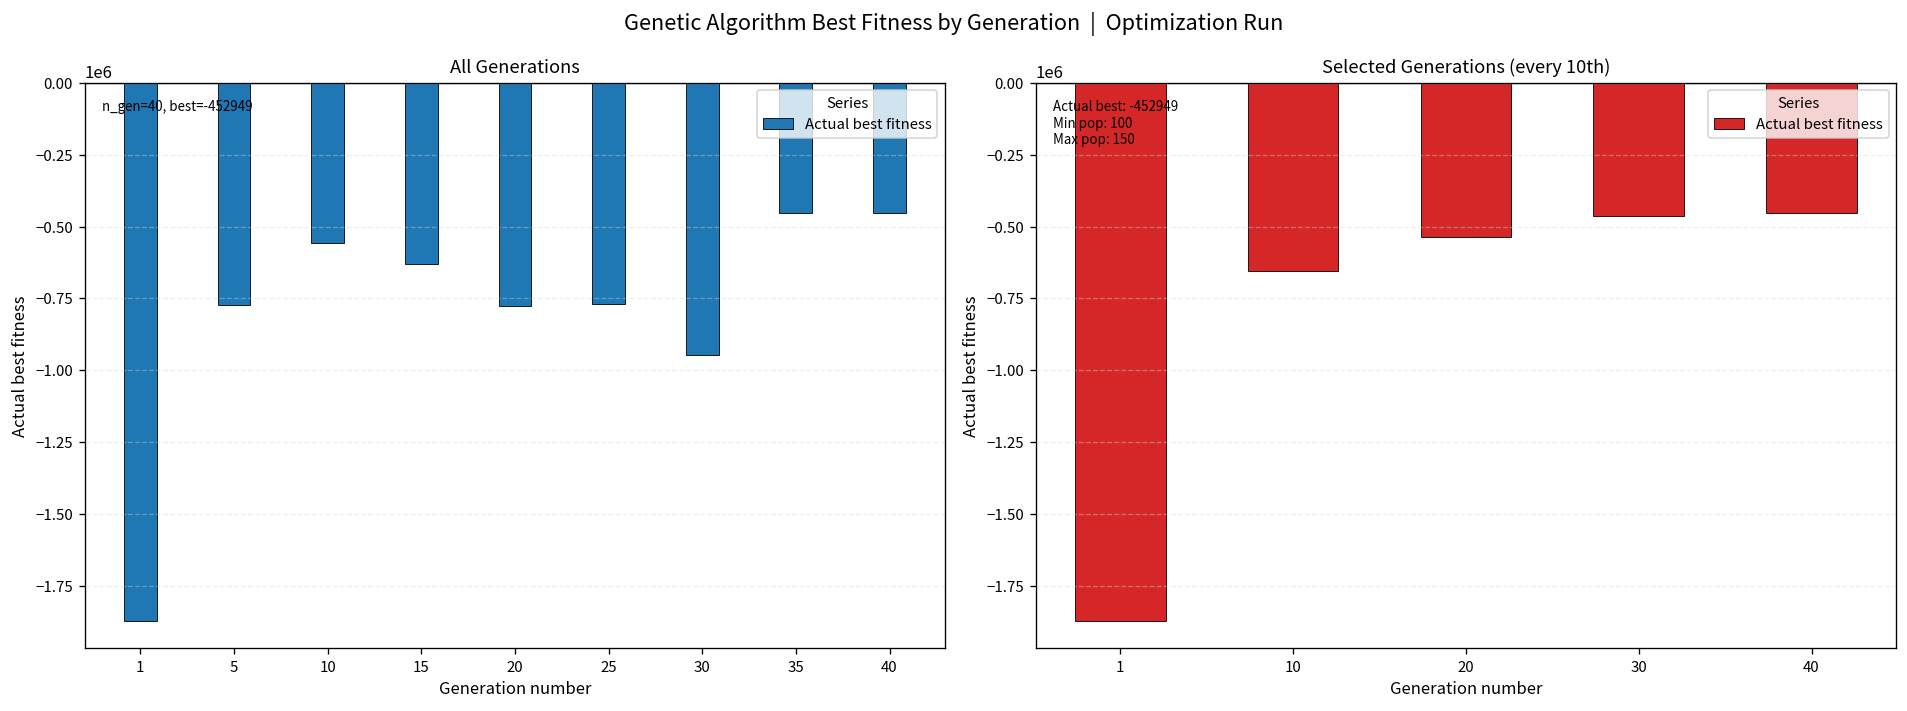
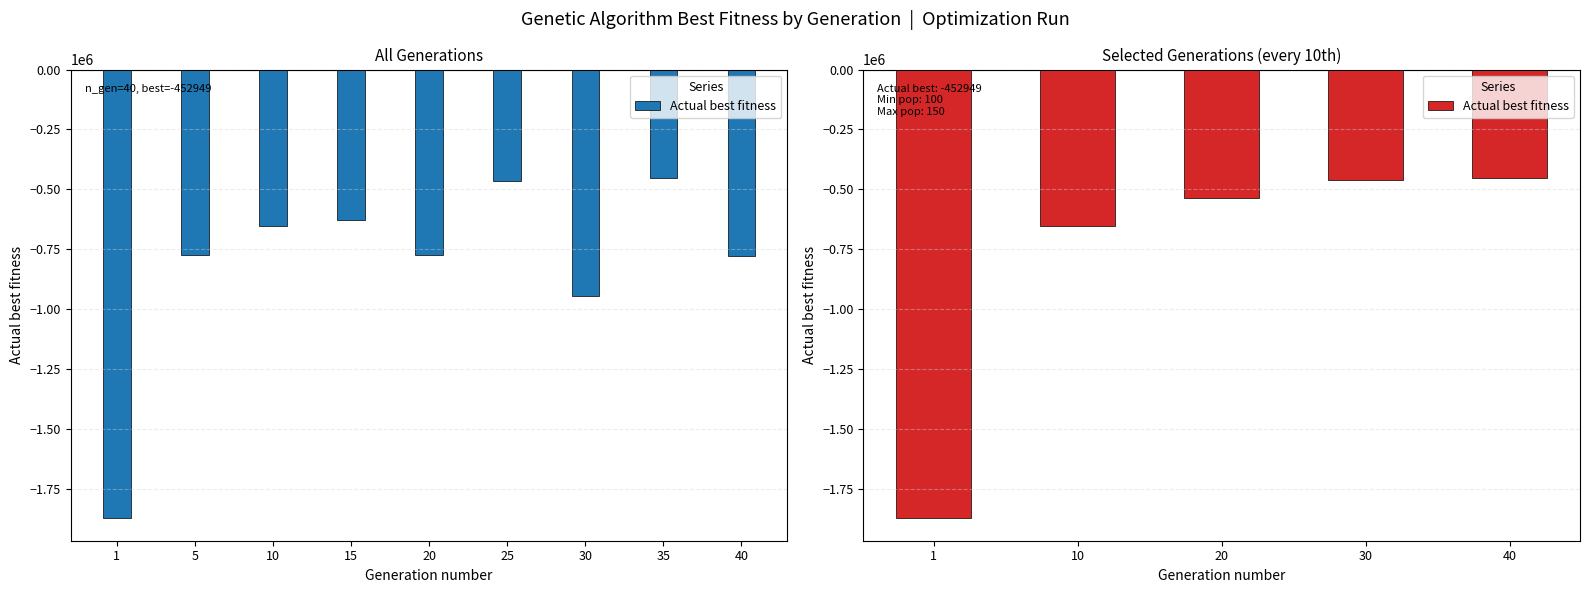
All Generations, 10: -560000 -> -660000
All Generations, 25: -770000 -> -460000
All Generations, 40: -450000 -> -780000
